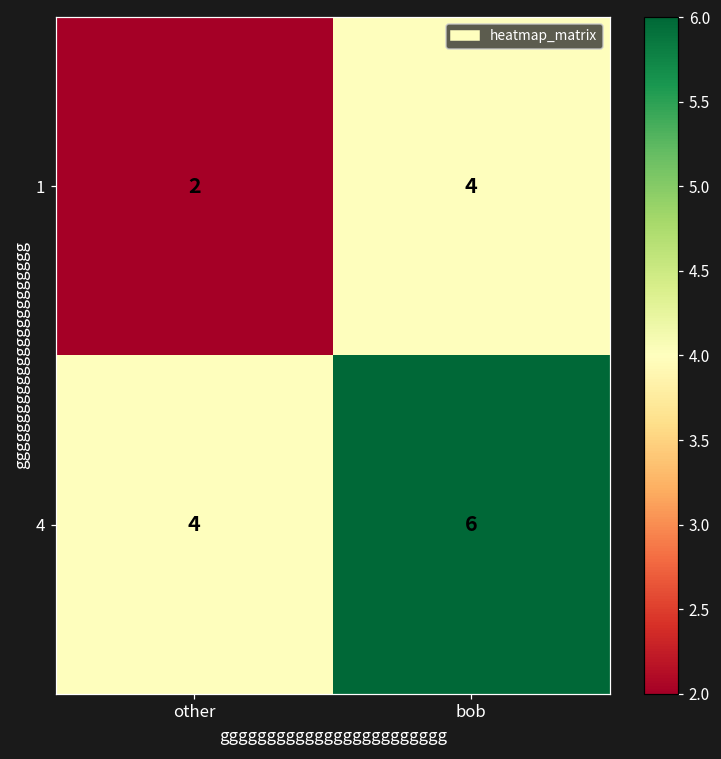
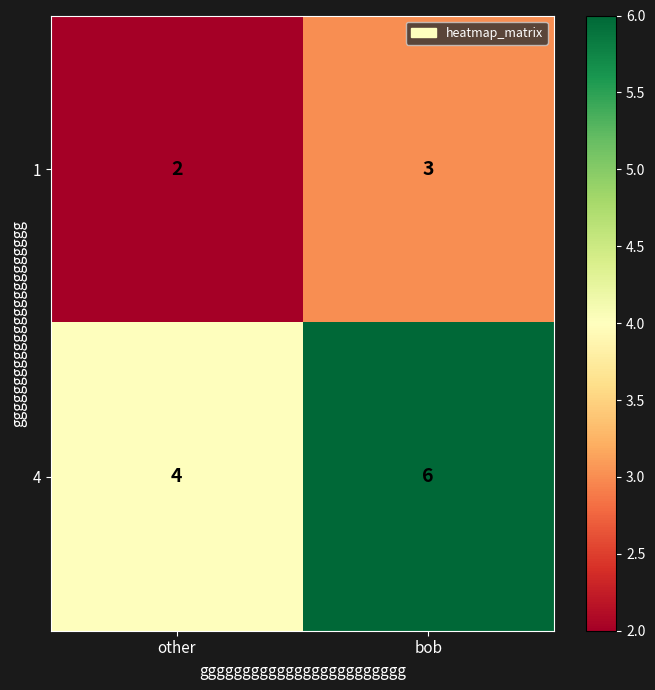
1, bob: 4 -> 3
